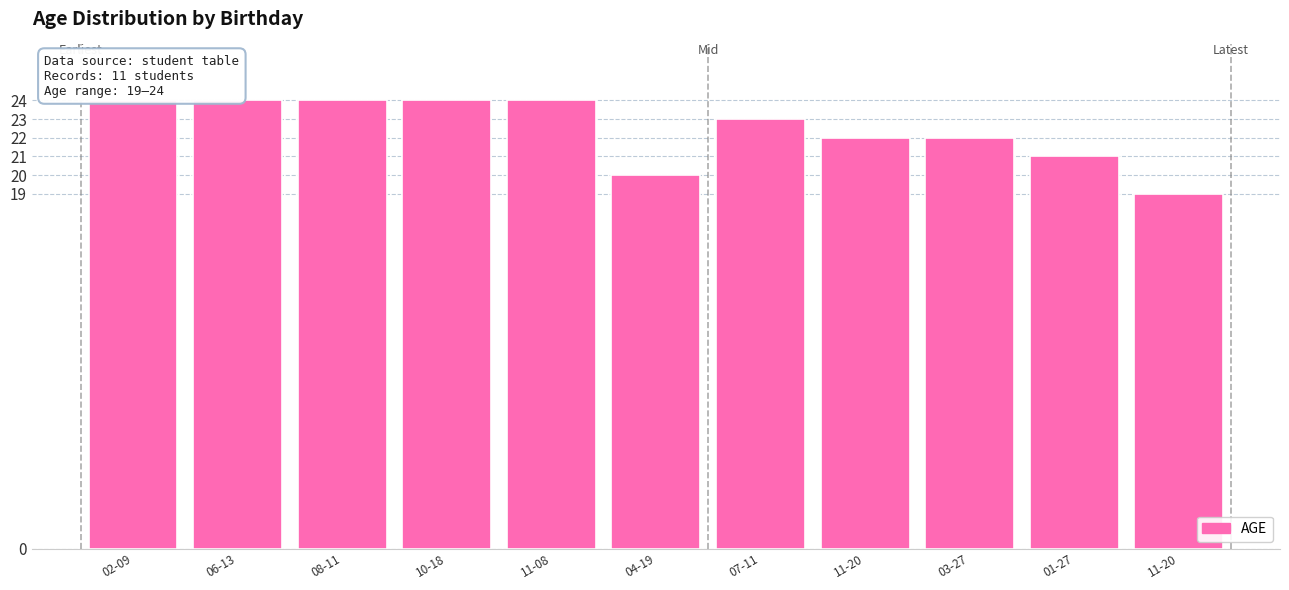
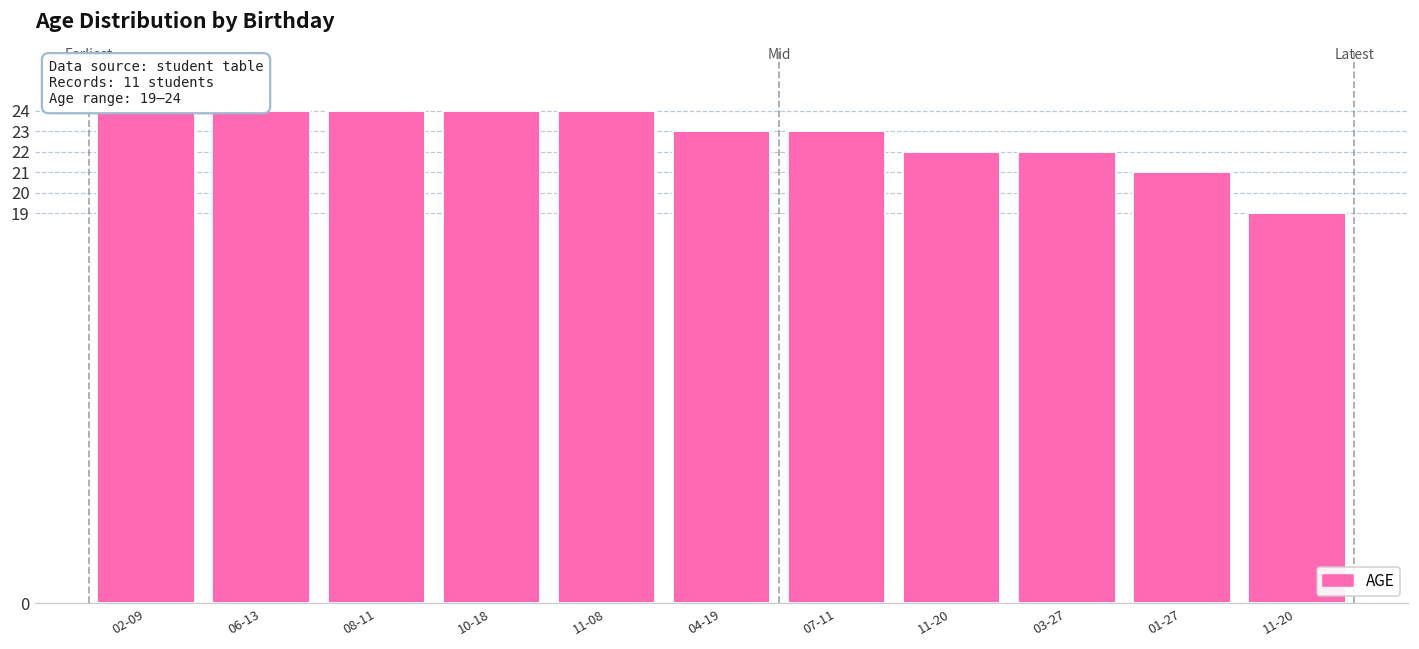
04-19: 20 -> 23
